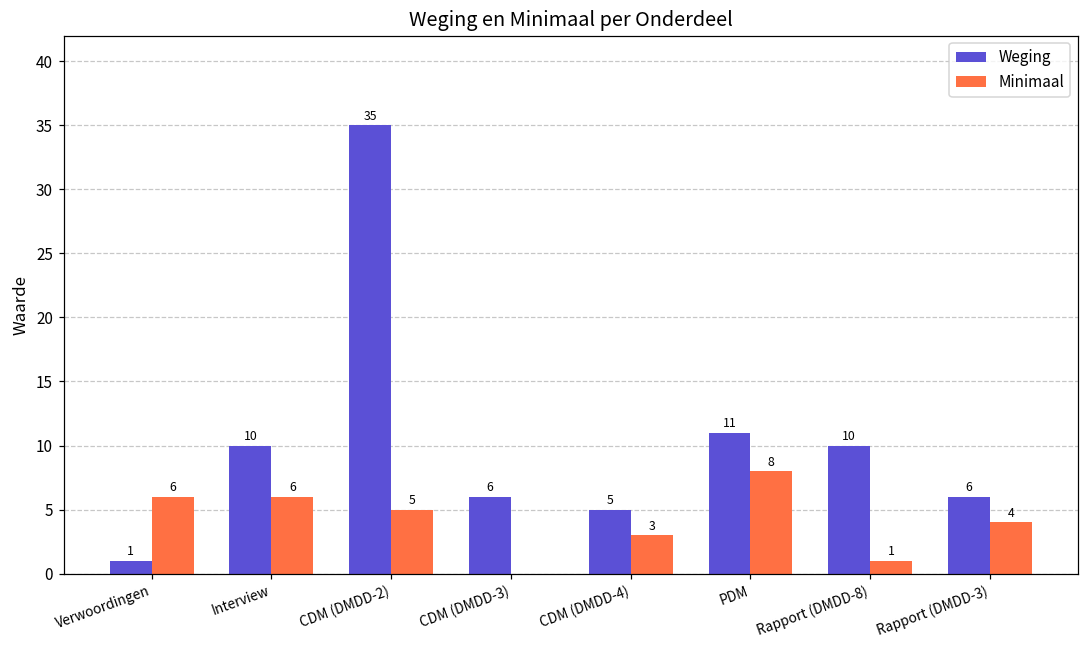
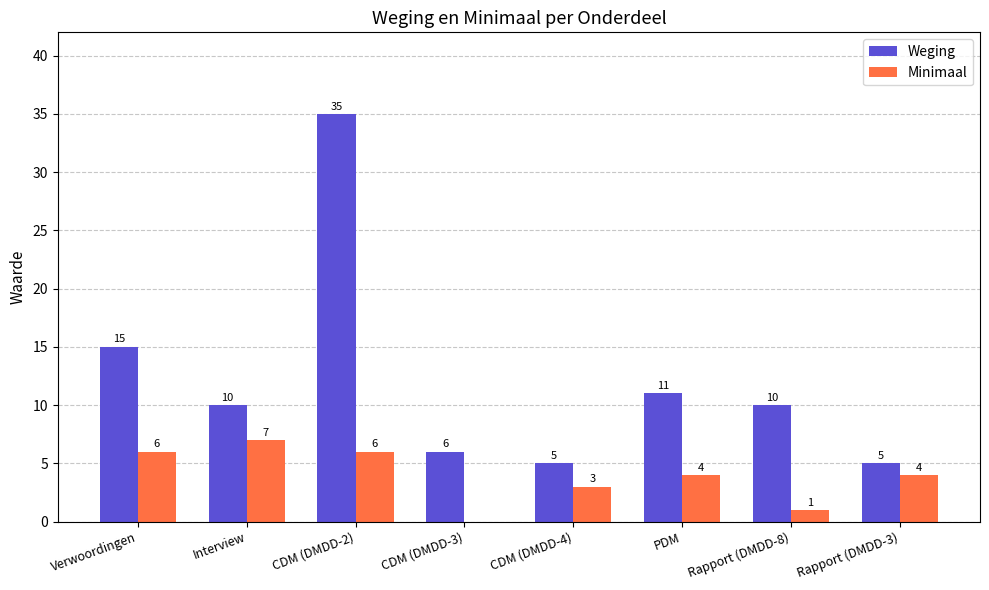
Weging, Verwoordingen: 1 -> 15
Minimaal, Interview: 6 -> 7
Minimaal, CDM (DMDD-2): 5 -> 6
Minimaal, PDM: 8 -> 4
Weging, Rapport (DMDD-3): 6 -> 5
